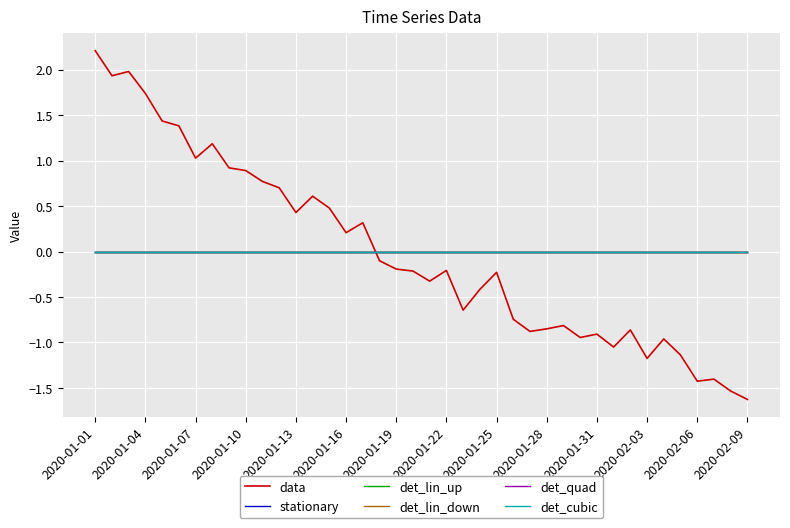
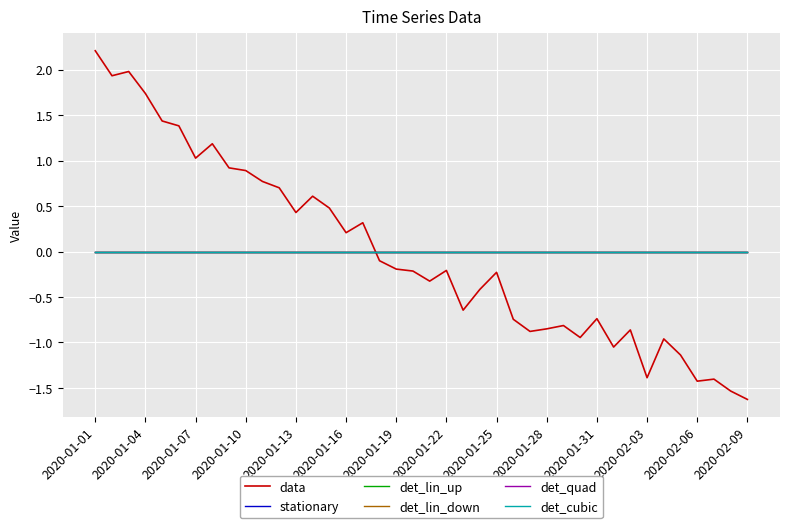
data, 2020-01-31: -0.9 -> -0.7
data, 2020-02-03: -1.2 -> -1.4
